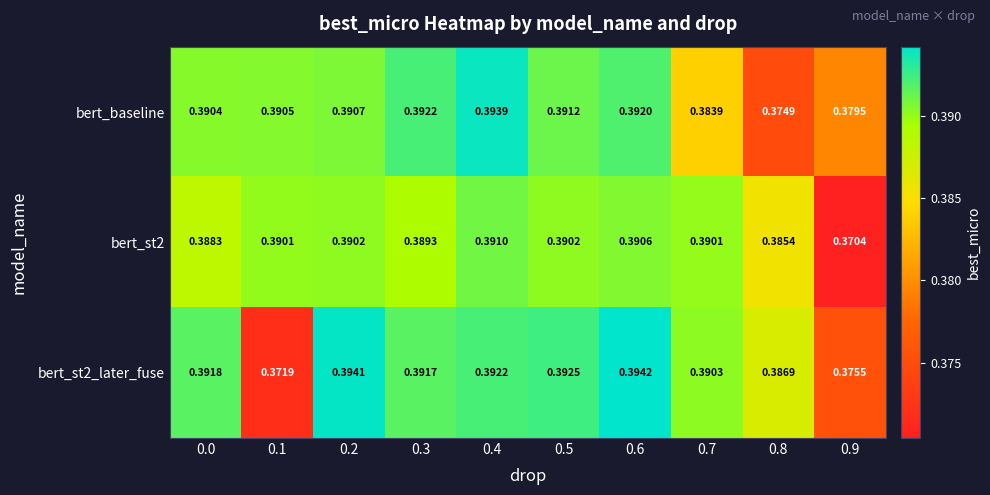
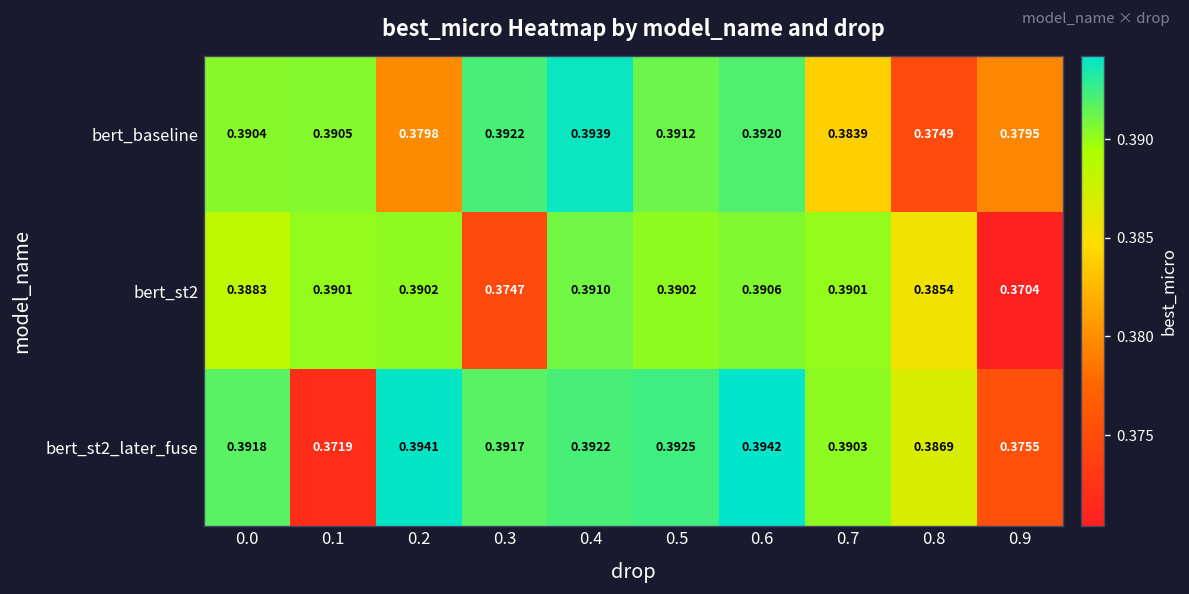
bert_baseline, 0.2: 0.3907 -> 0.3798
bert_st2, 0.3: 0.3893 -> 0.3747
